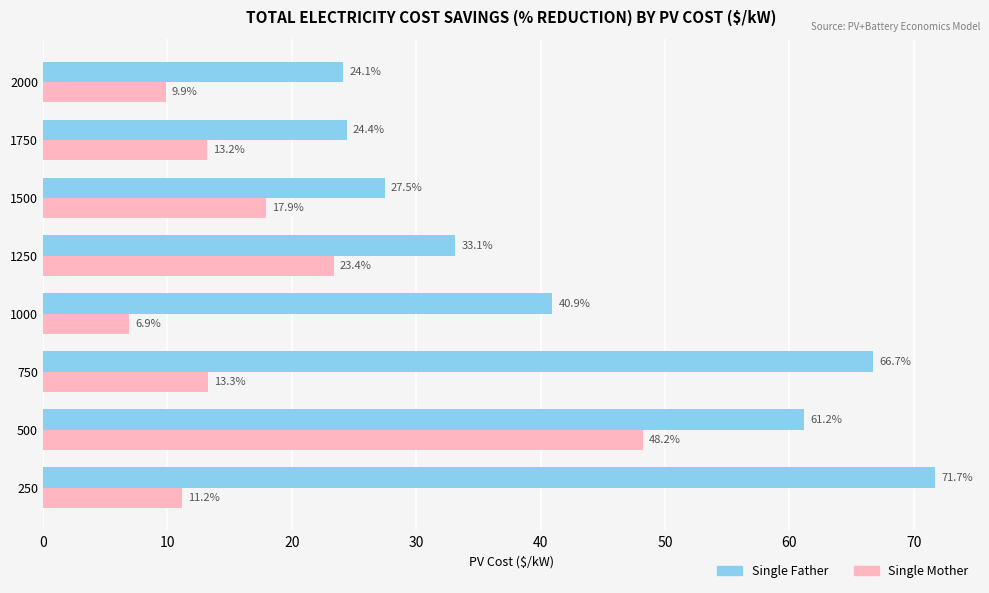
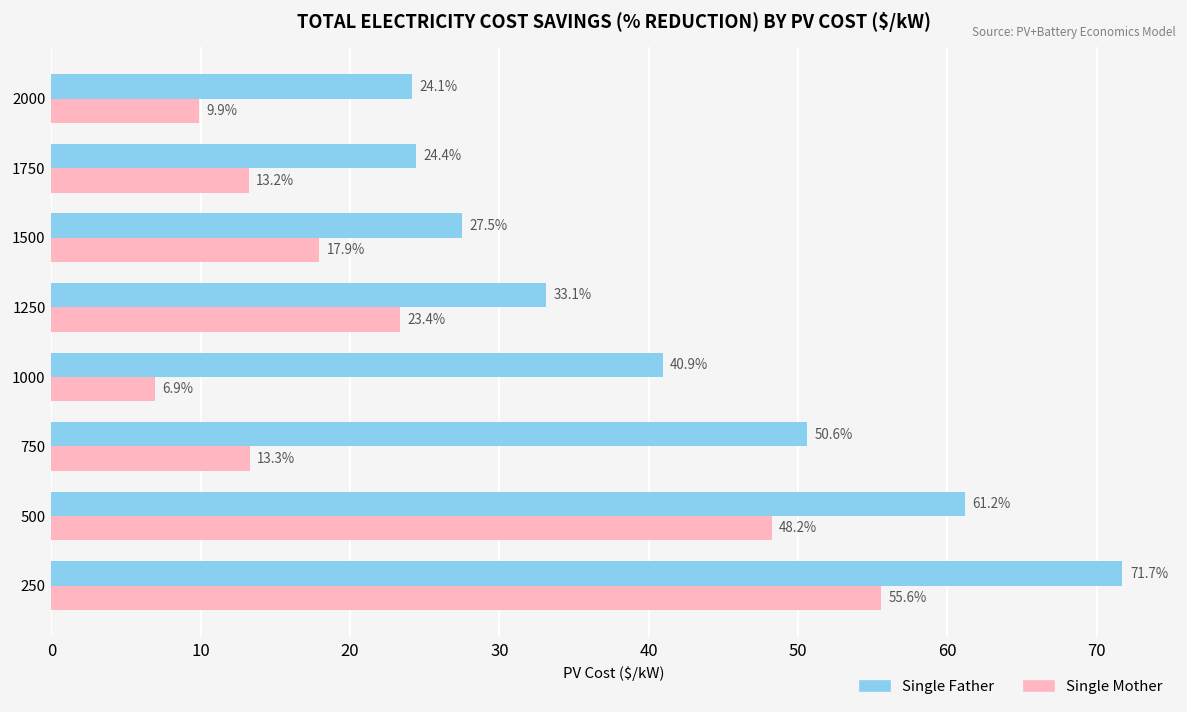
Single Father, 750: 66.7% -> 50.6%
Single Mother, 250: 11.2% -> 55.6%
